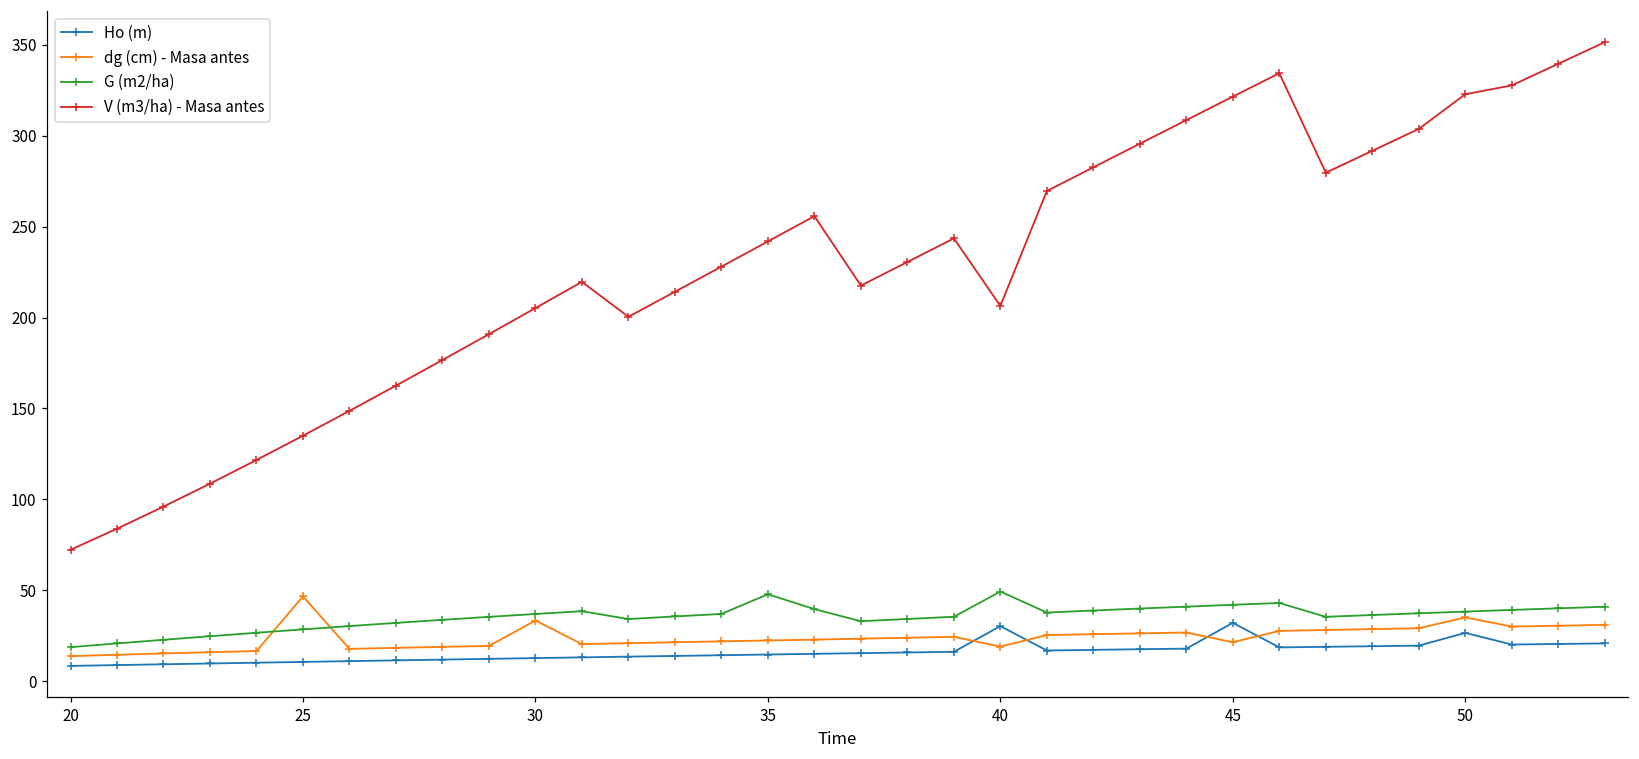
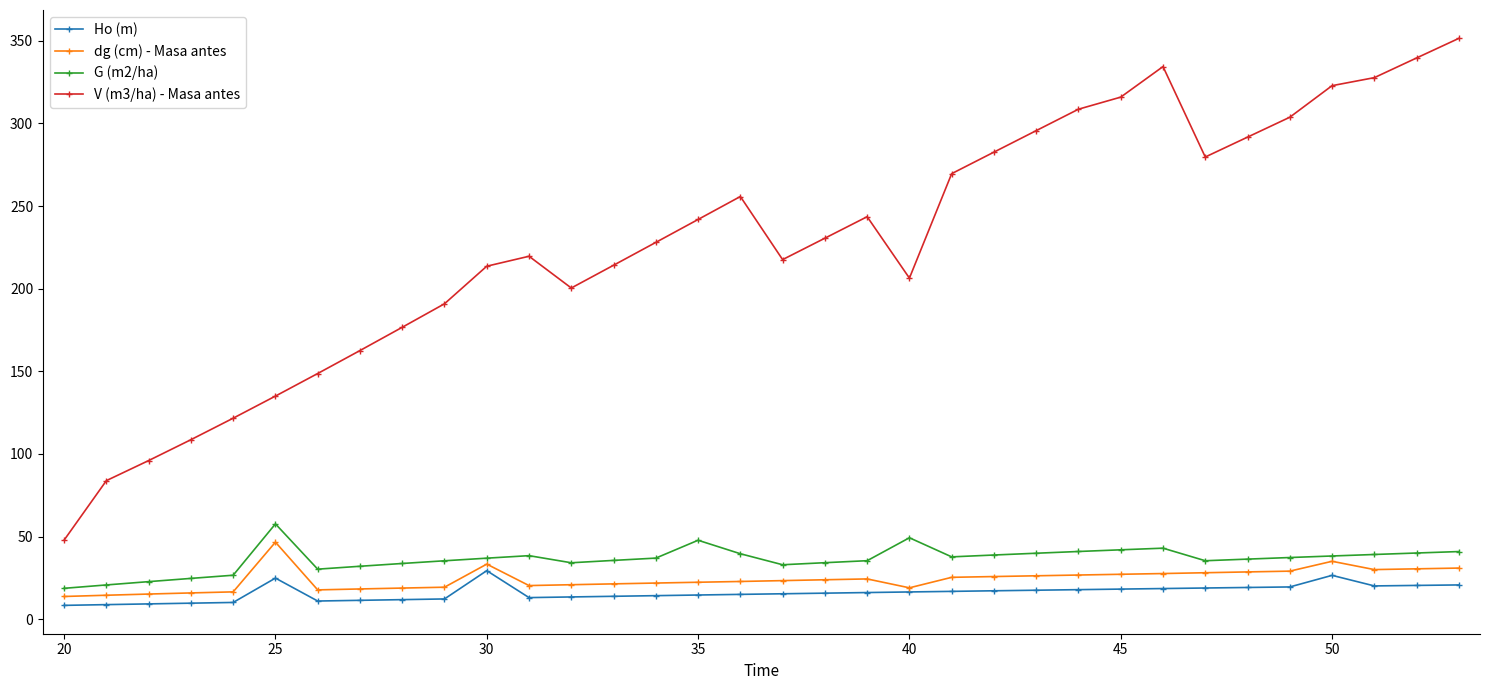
V (m3/ha) - Masa antes, 20: 72 -> 48
Ho (m), 25: 11 -> 25
G (m2/ha), 25: 29 -> 58
Ho (m), 30: 13 -> 29
V (m3/ha) - Masa antes, 30: 205 -> 214
Ho (m), 40: 30 -> 17
Ho (m), 45: 32 -> 18
dg (cm) - Masa antes, 45: 21 -> 27
V (m3/ha) - Masa antes, 45: 322 -> 316
